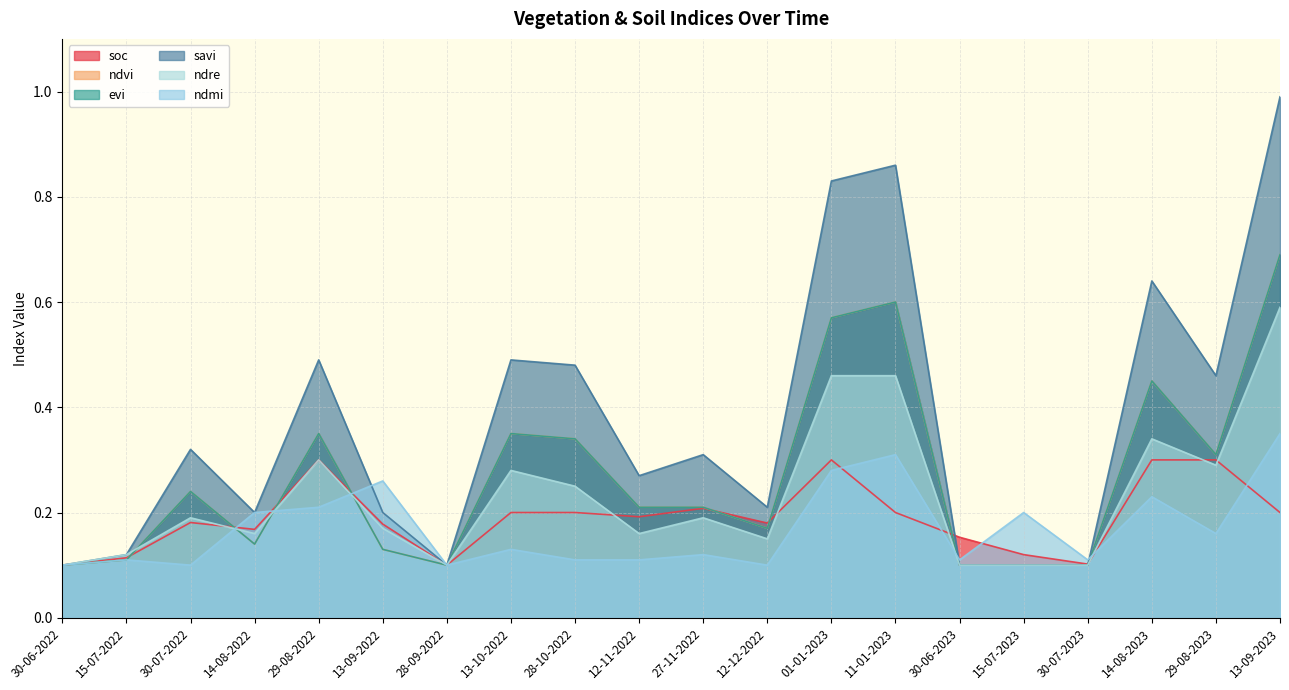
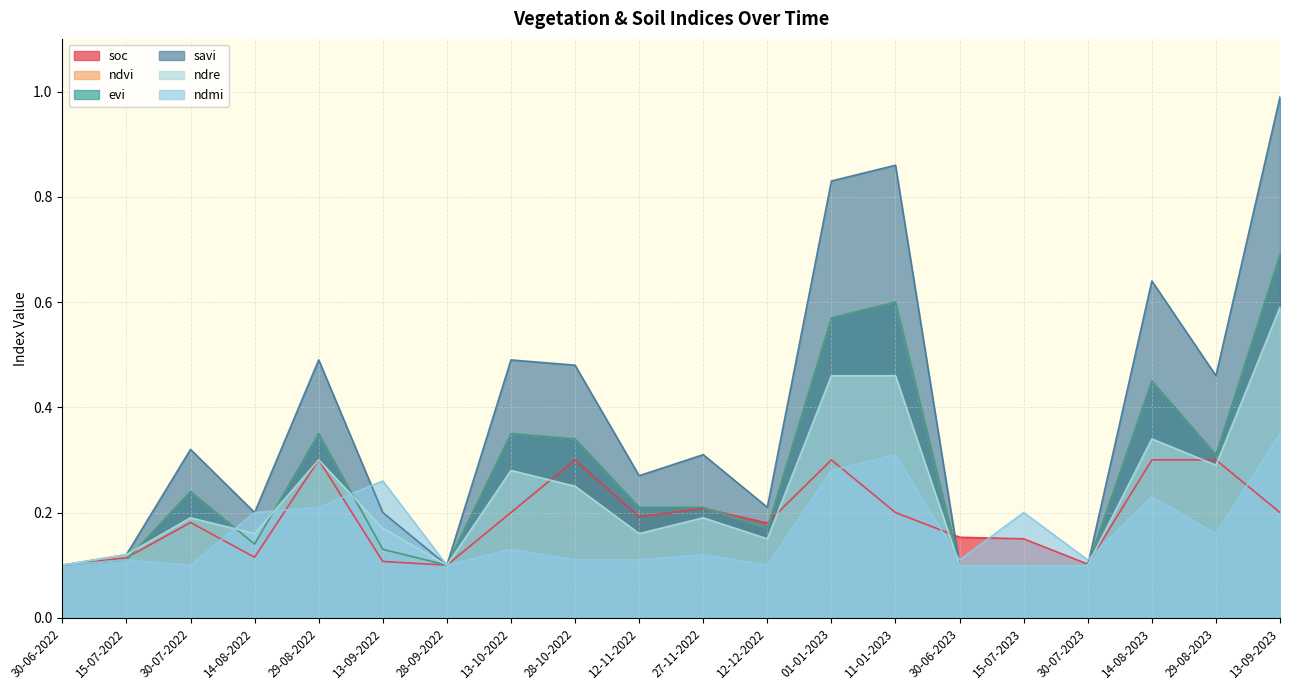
soc, 14-08-2022: 0.17 -> 0.12
soc, 13-09-2022: 0.18 -> 0.11
soc, 28-10-2022: 0.2 -> 0.3
soc, 15-07-2023: 0.12 -> 0.15
